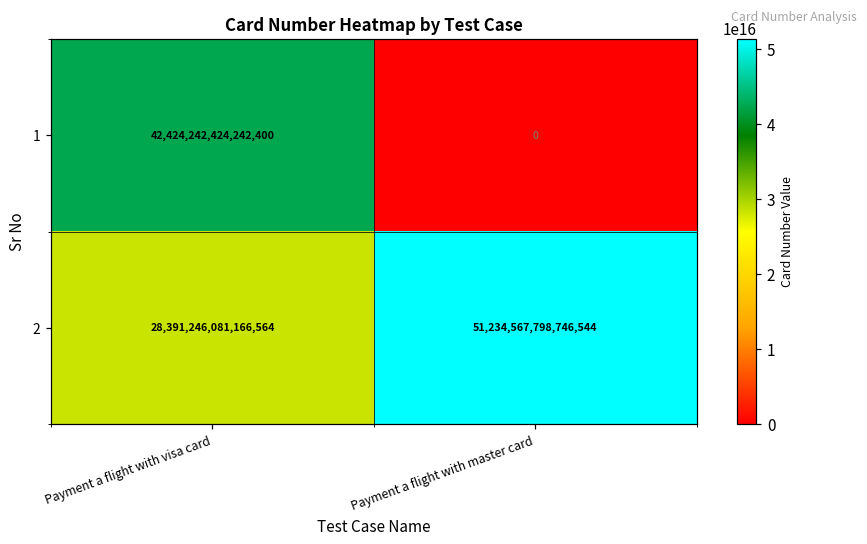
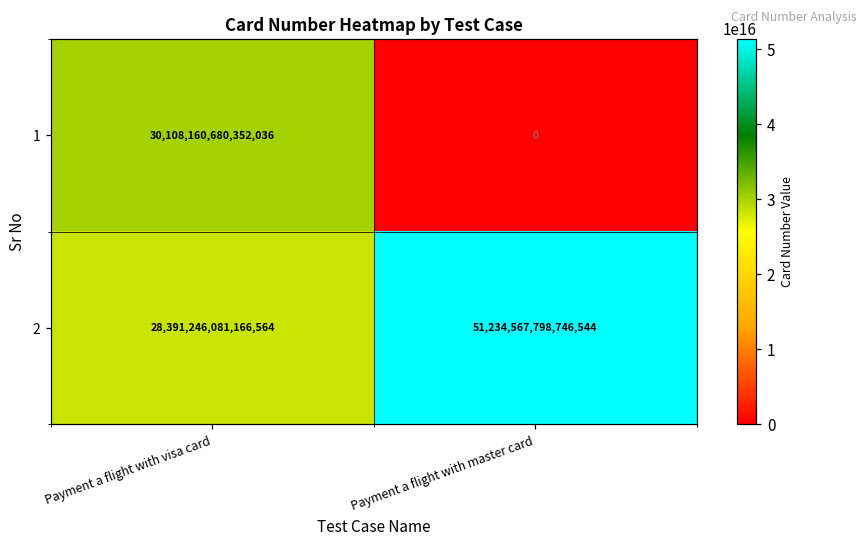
1, Payment a flight with visa card: 42,424,242,424,242,400 -> 30,108,160,680,352,036
